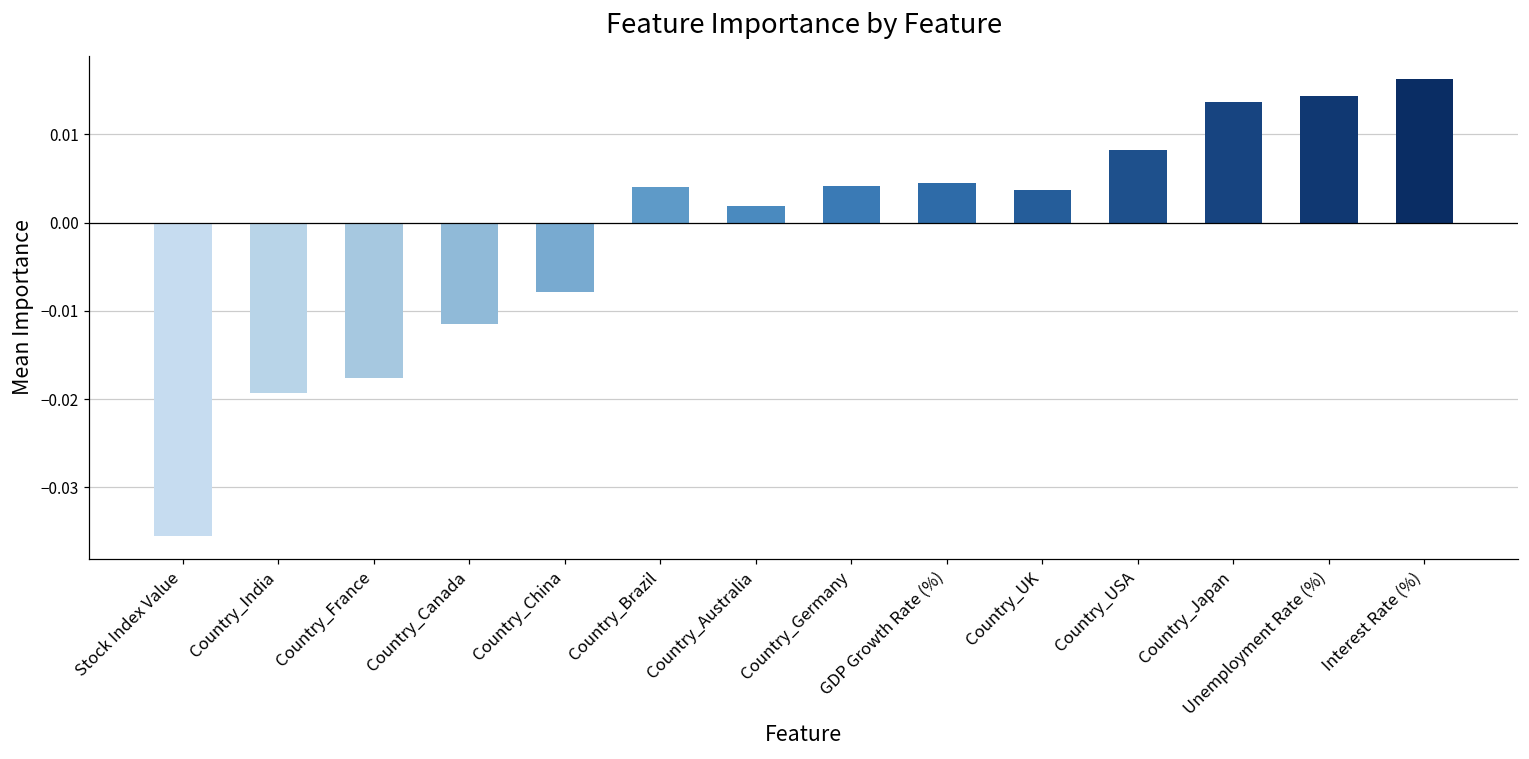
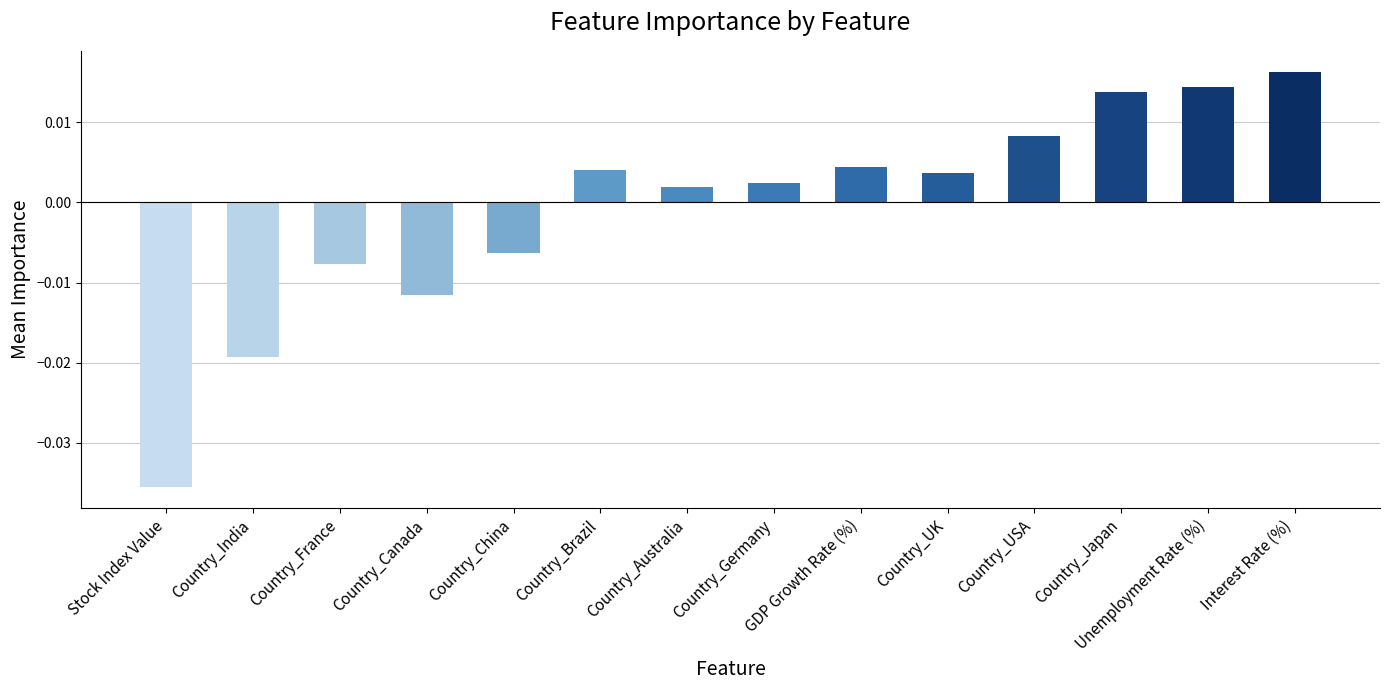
Country_France: -0.018 -> -0.008
Country_China: -0.008 -> -0.006
Country_Germany: 0.004 -> 0.002
